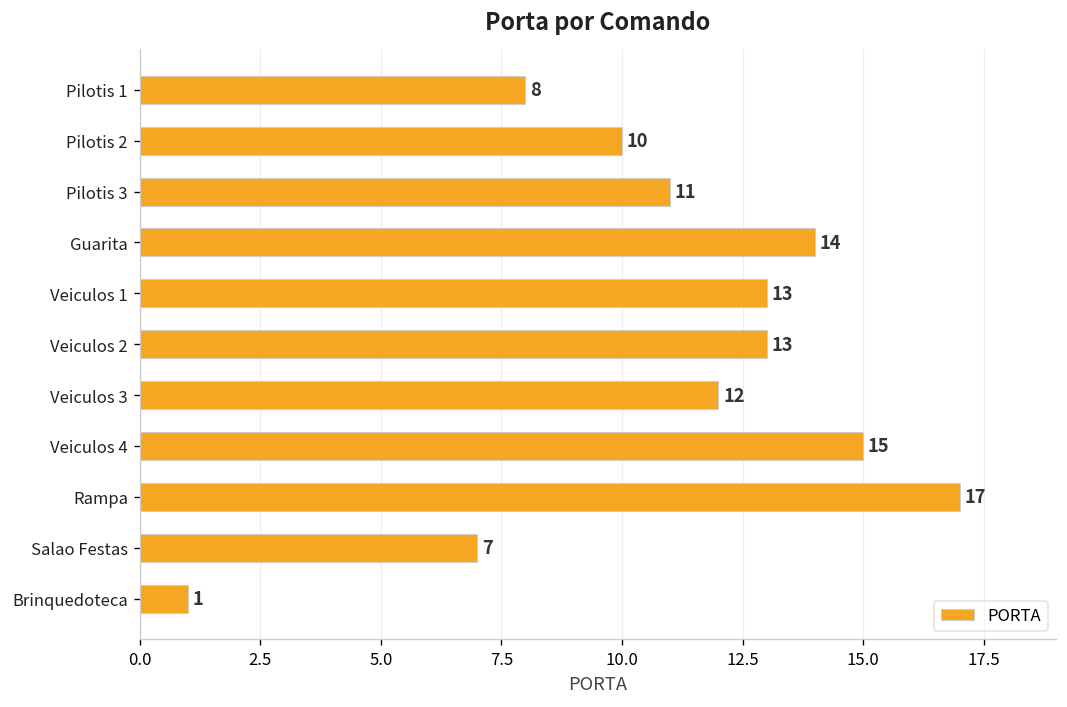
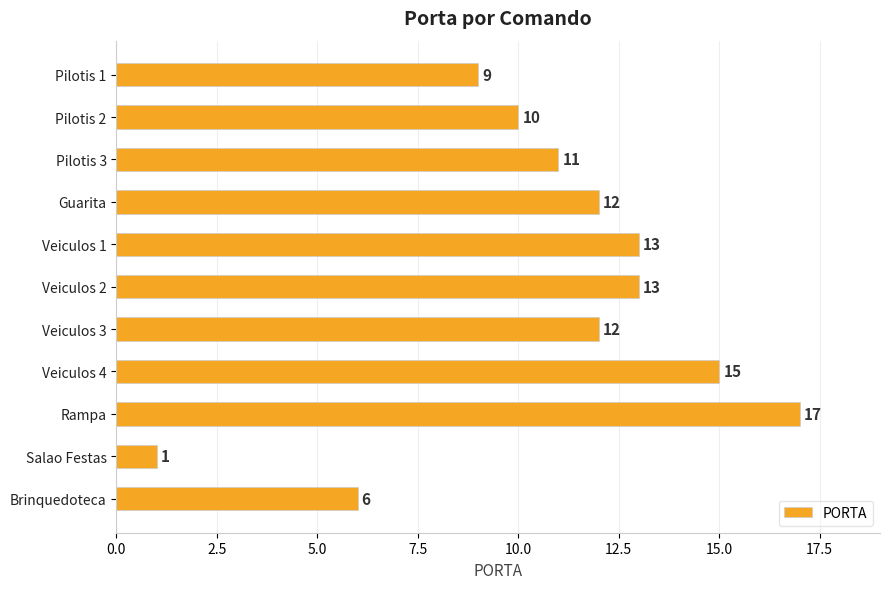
Pilotis 1: 8 -> 9
Guarita: 14 -> 12
Salao Festas: 7 -> 1
Brinquedoteca: 1 -> 6
